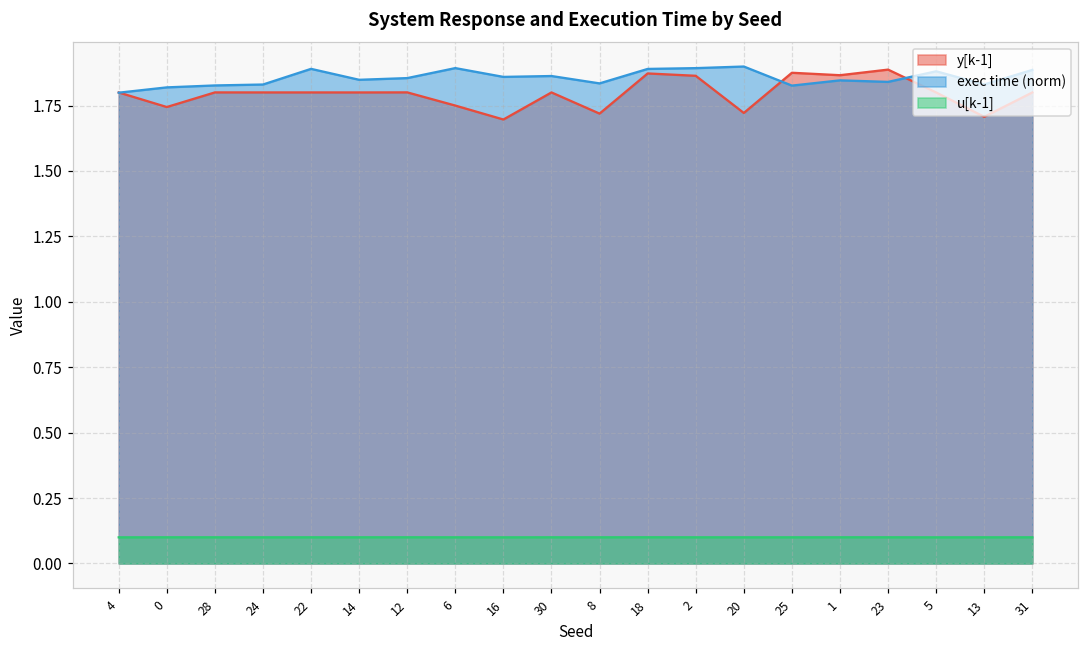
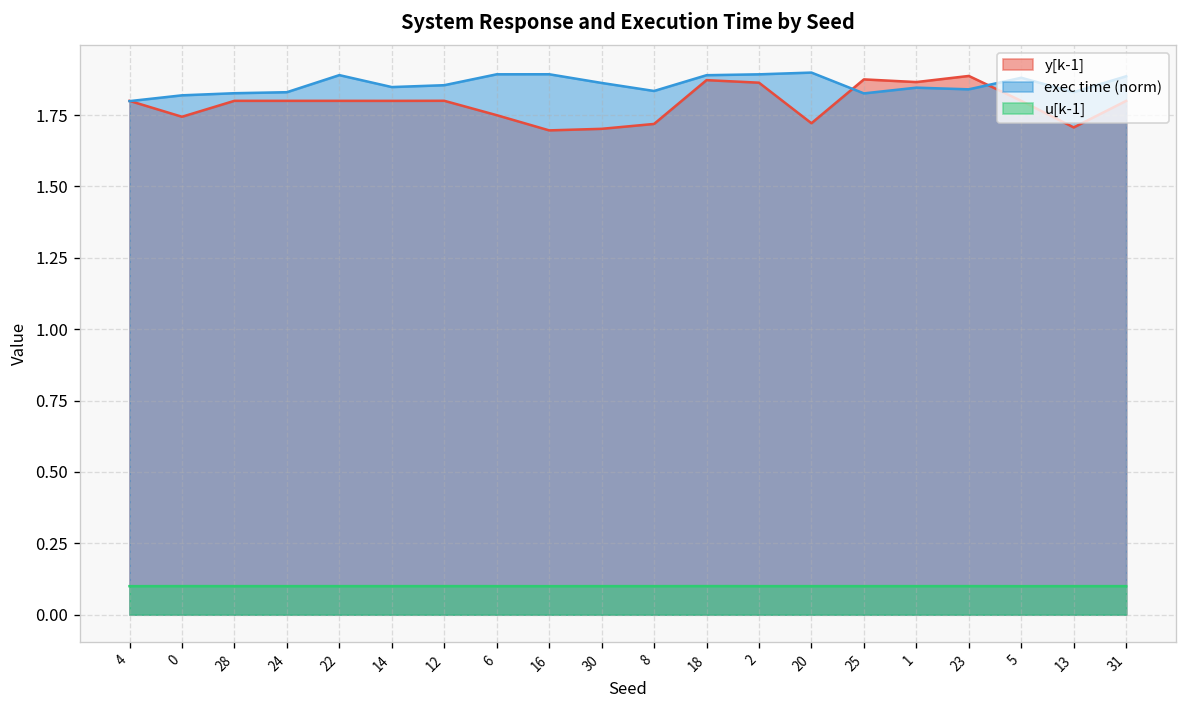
exec time (norm), 16: 1.86 -> 1.89
y[k-1], 30: 1.80 -> 1.70
